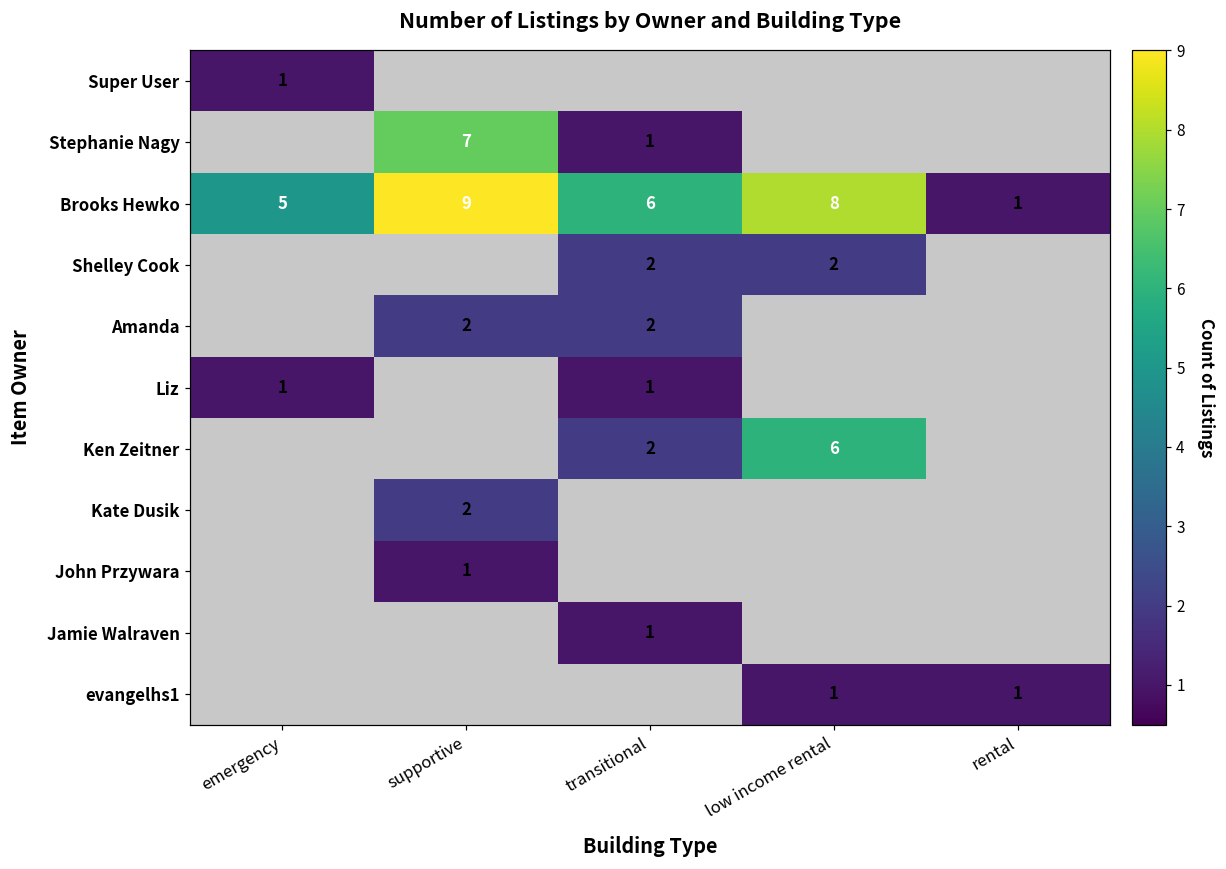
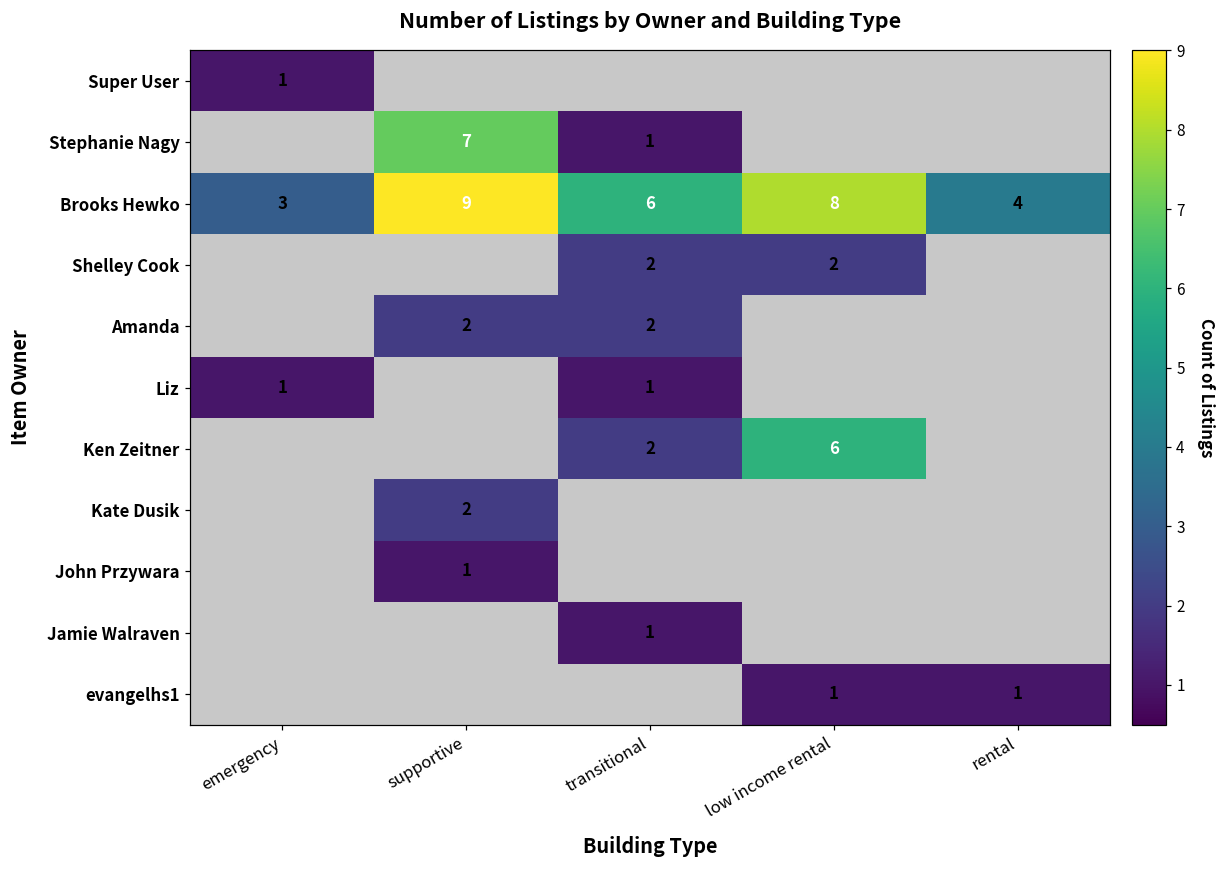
Brooks Hewko, emergency: 5 -> 3
Brooks Hewko, rental: 1 -> 4
